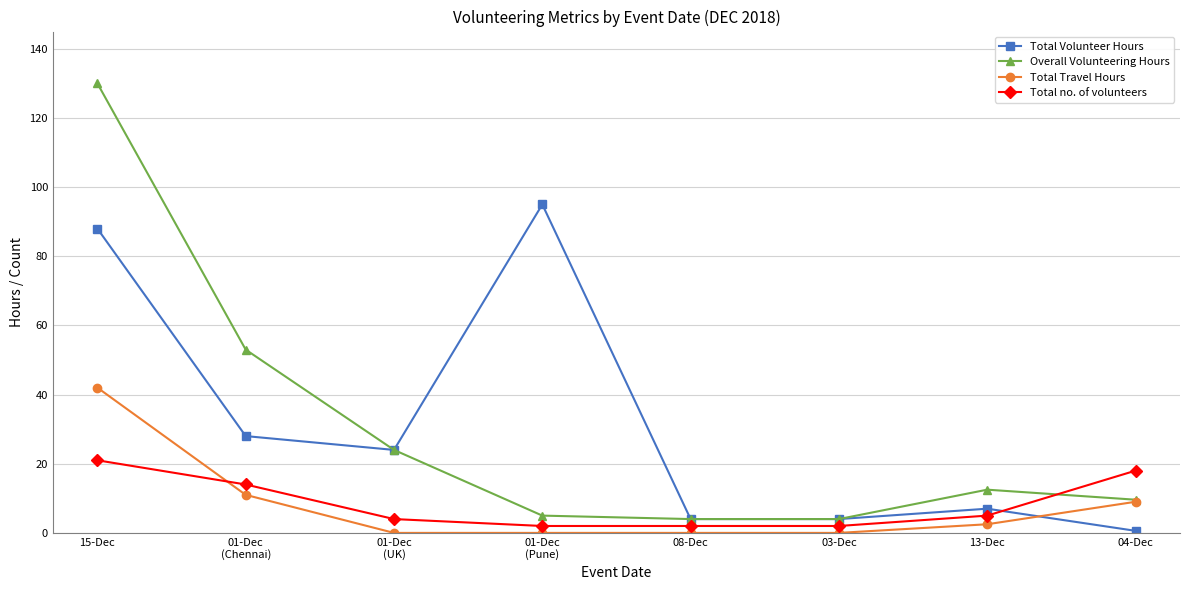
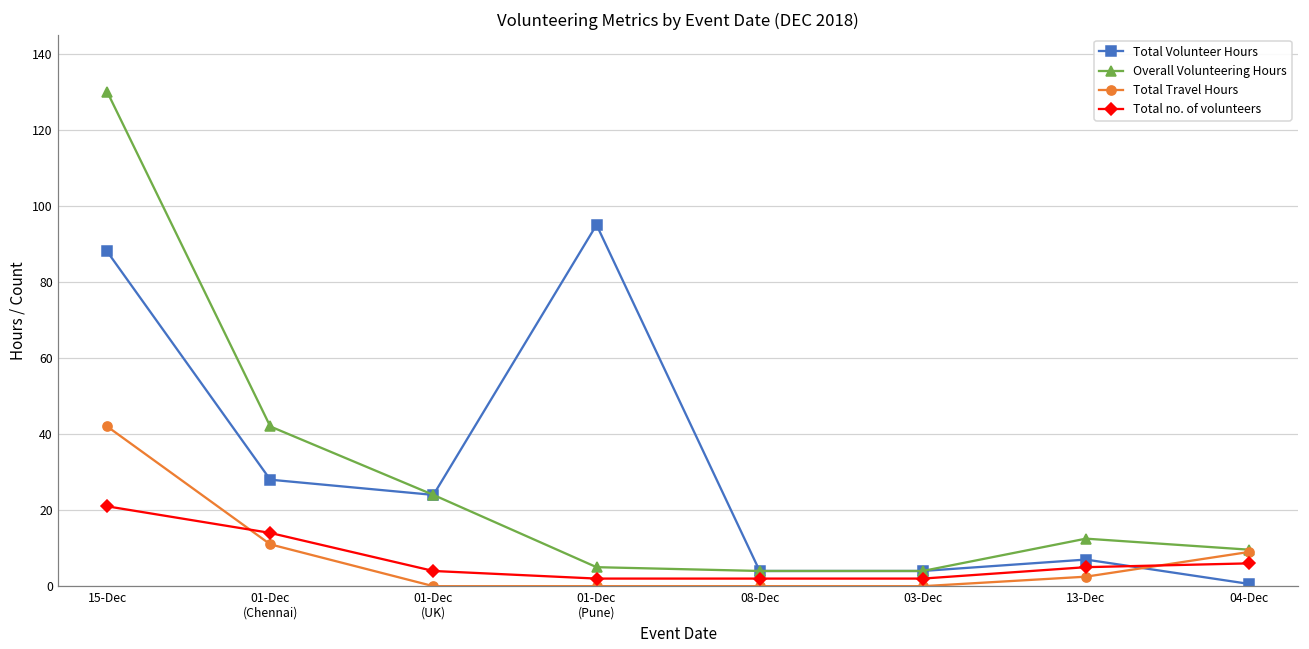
Overall Volunteering Hours, 01-Dec (Chennai): 53 -> 42
Total no. of volunteers, 04-Dec: 18 -> 6
